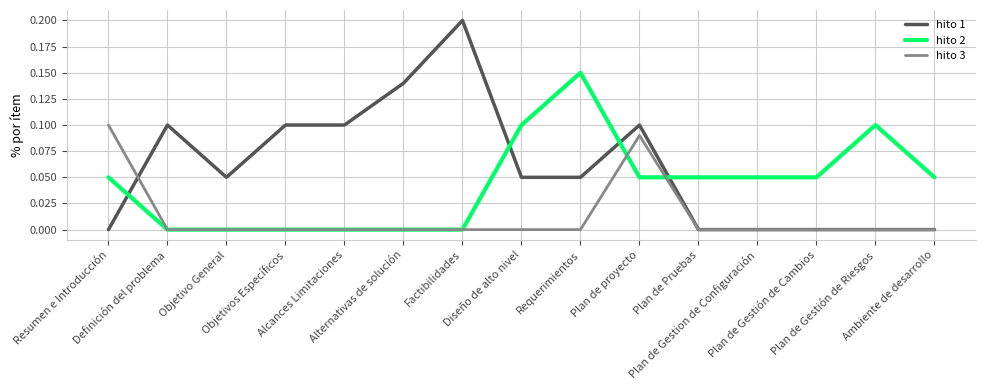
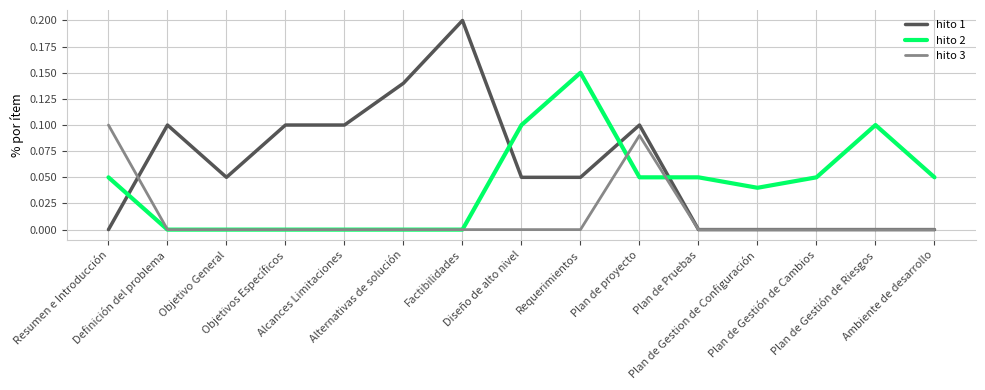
hito 2, Plan de Gestion de Configuración: 0.05 -> 0.04
